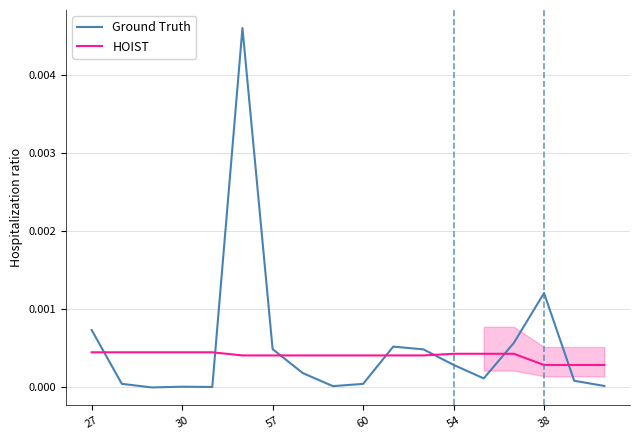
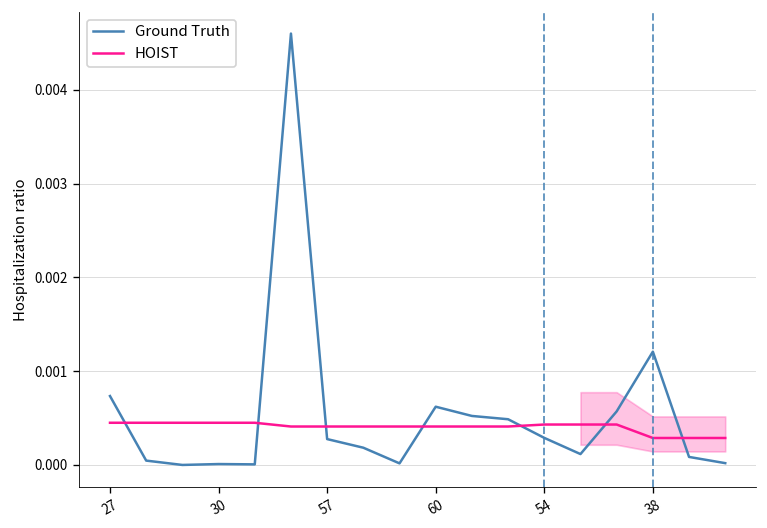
Ground Truth, 57: 0.0005 -> 0.0003
Ground Truth, 60: 0.0000 -> 0.0006
